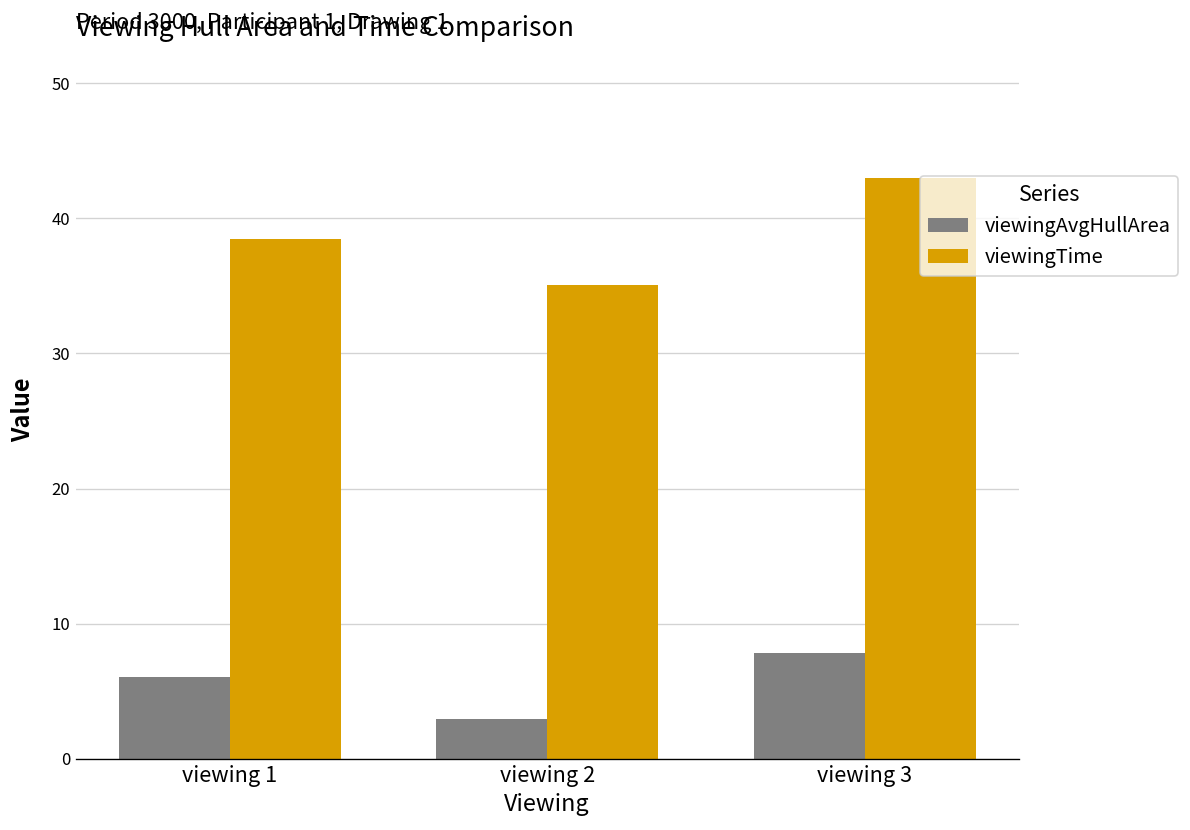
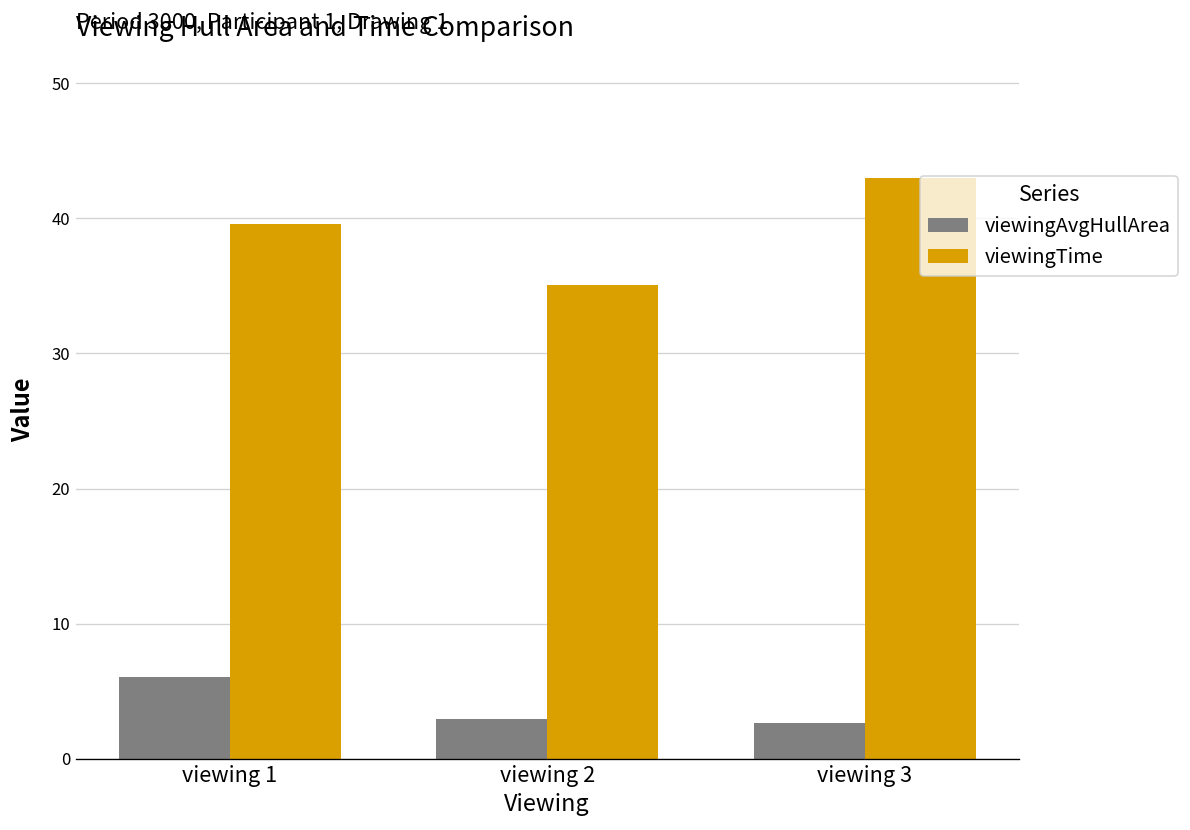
viewingTime, viewing 1: 38.5 -> 39.6
viewingAvgHullArea, viewing 3: 7.8 -> 2.7
